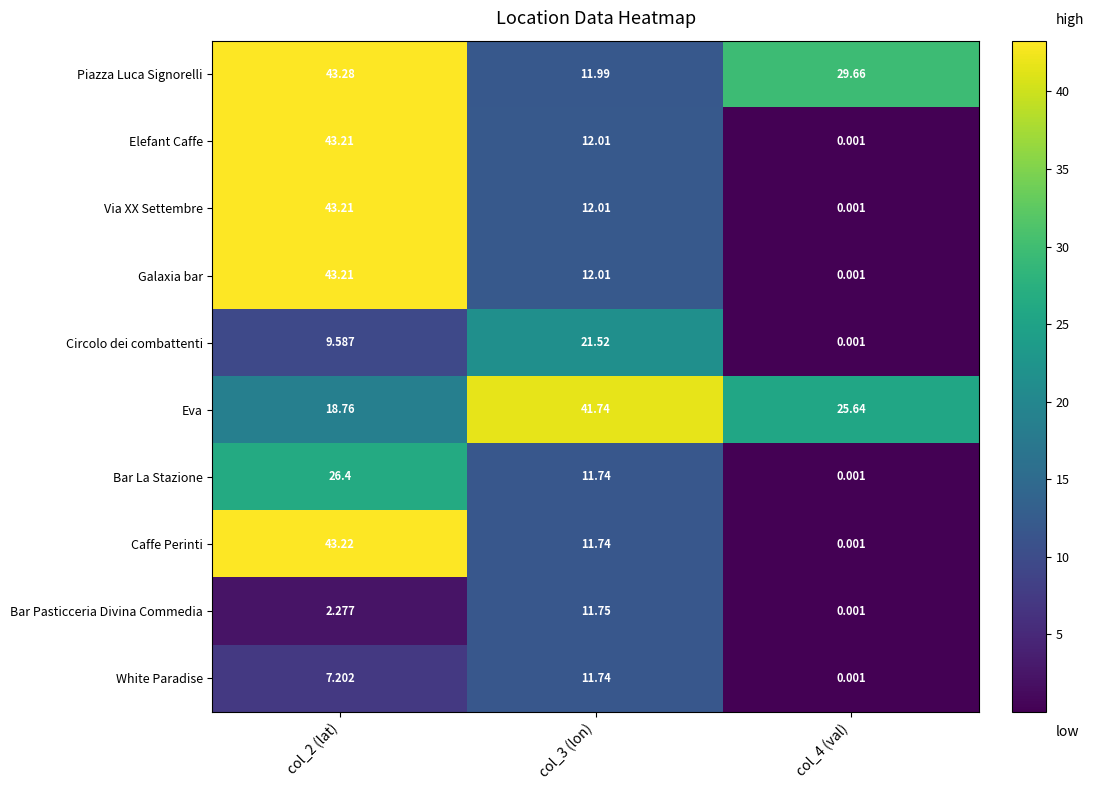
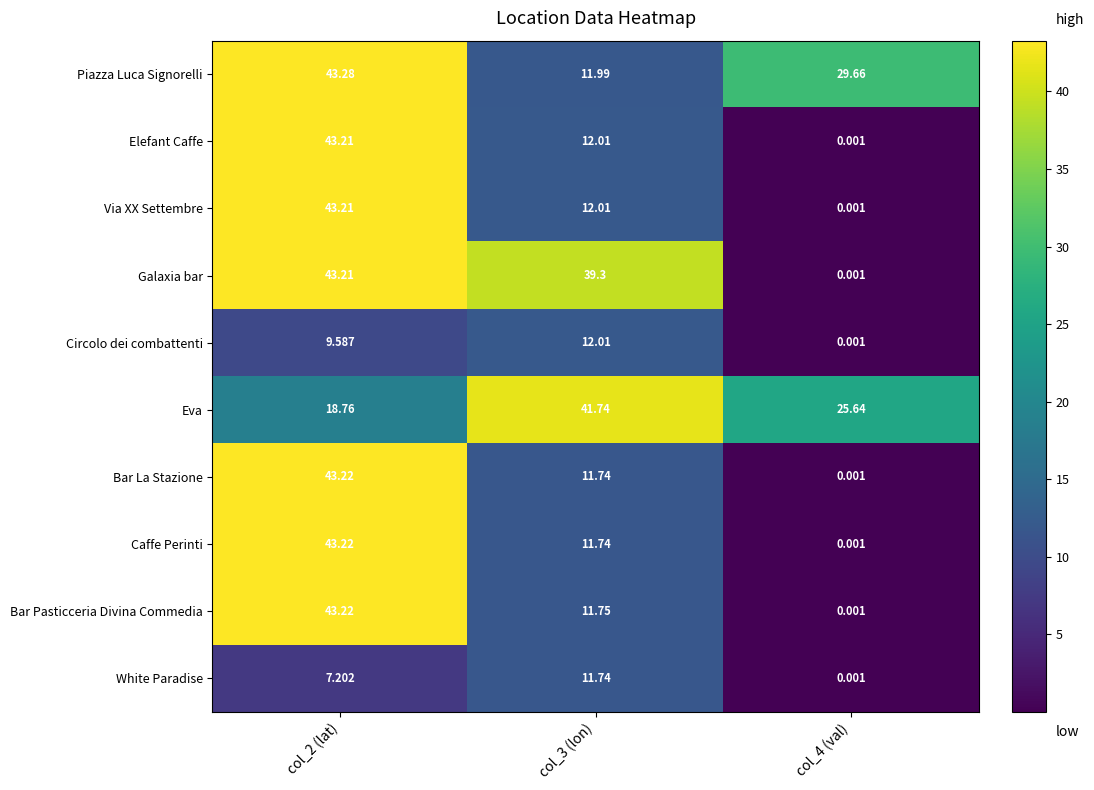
Galaxia bar, col_3 (lon): 12.01 -> 39.3
Circolo dei combattenti, col_3 (lon): 21.52 -> 12.01
Bar La Stazione, col_2 (lat): 26.4 -> 43.22
Bar Pasticceria Divina Commedia, col_2 (lat): 2.277 -> 43.22
